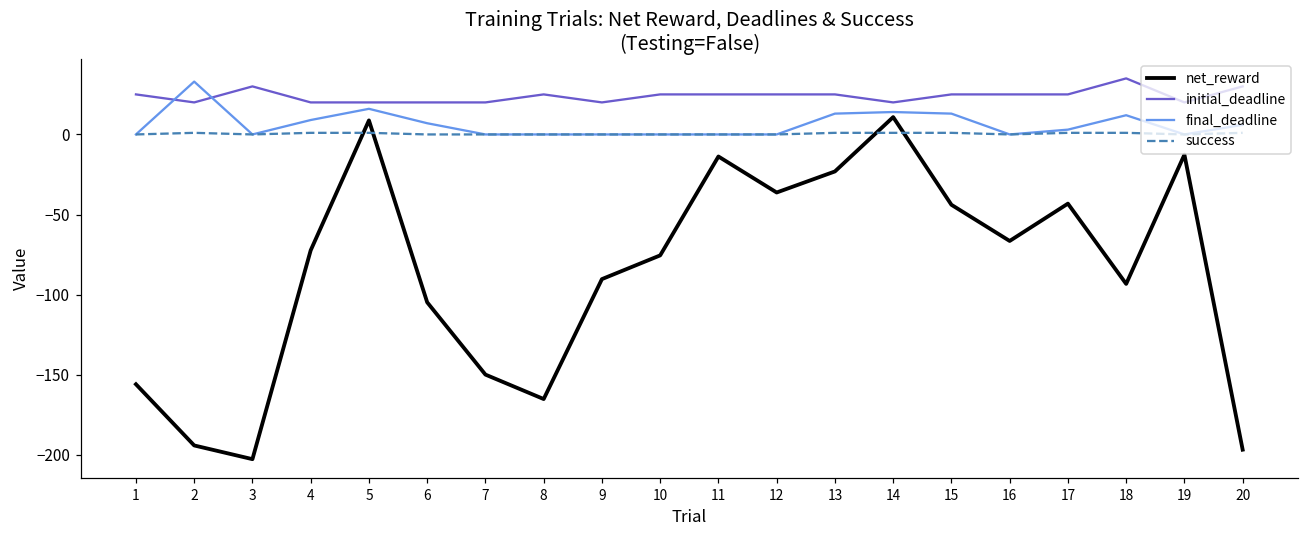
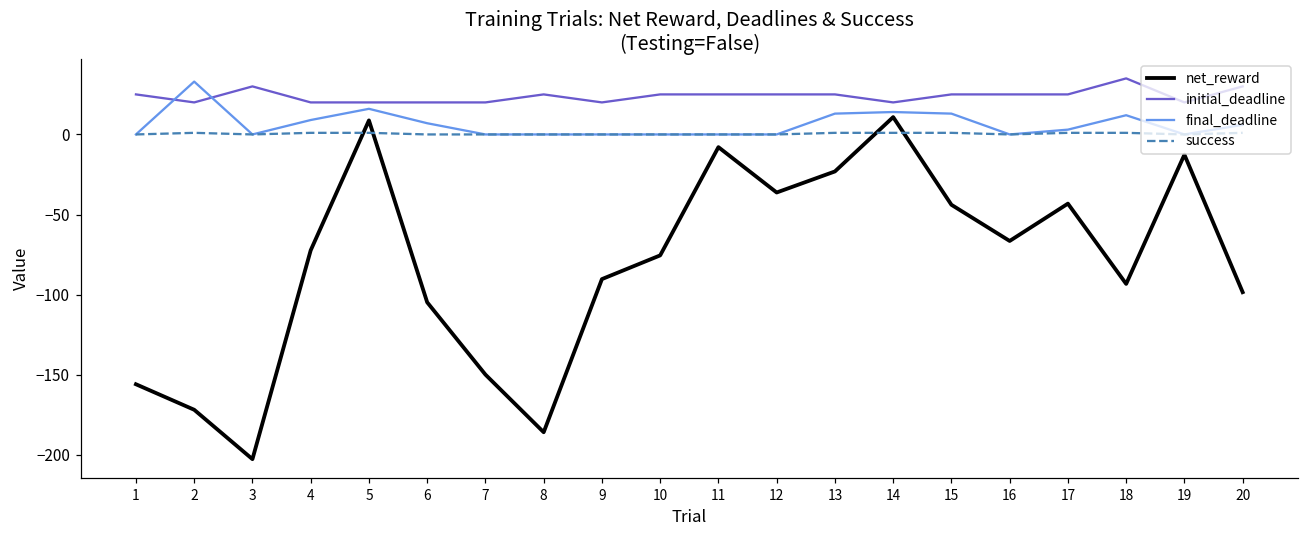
net_reward, 2: -194 -> -172
net_reward, 8: -165 -> -186
net_reward, 11: -14 -> -8
net_reward, 20: -197 -> -99
